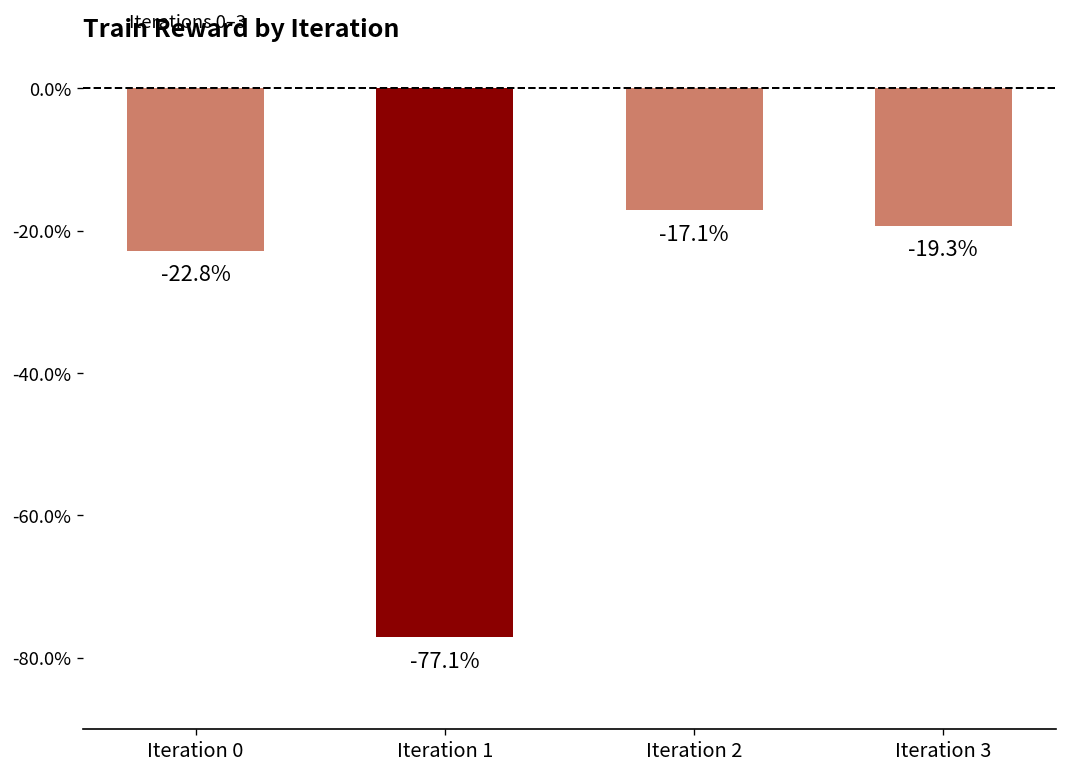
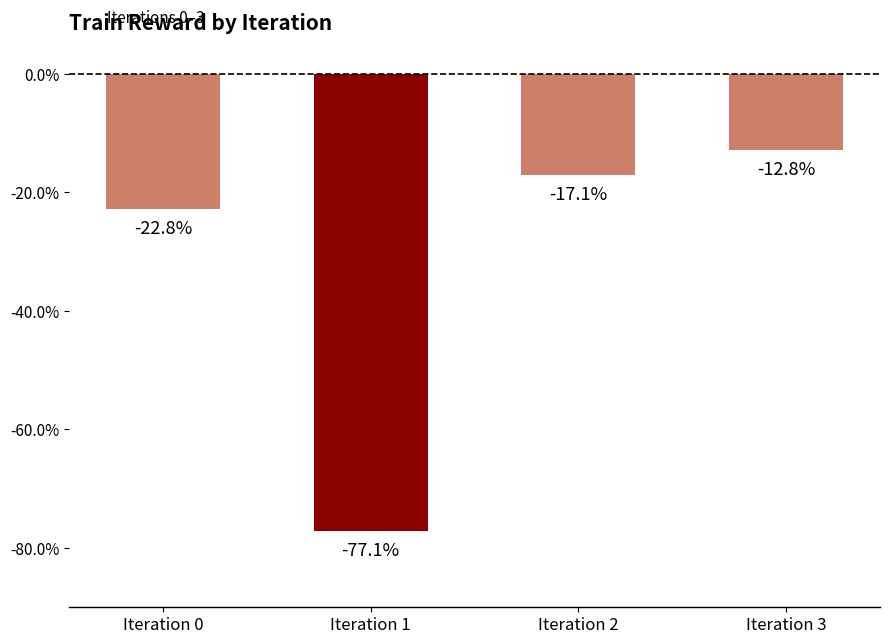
Iteration 3: -19.3% -> -12.8%
